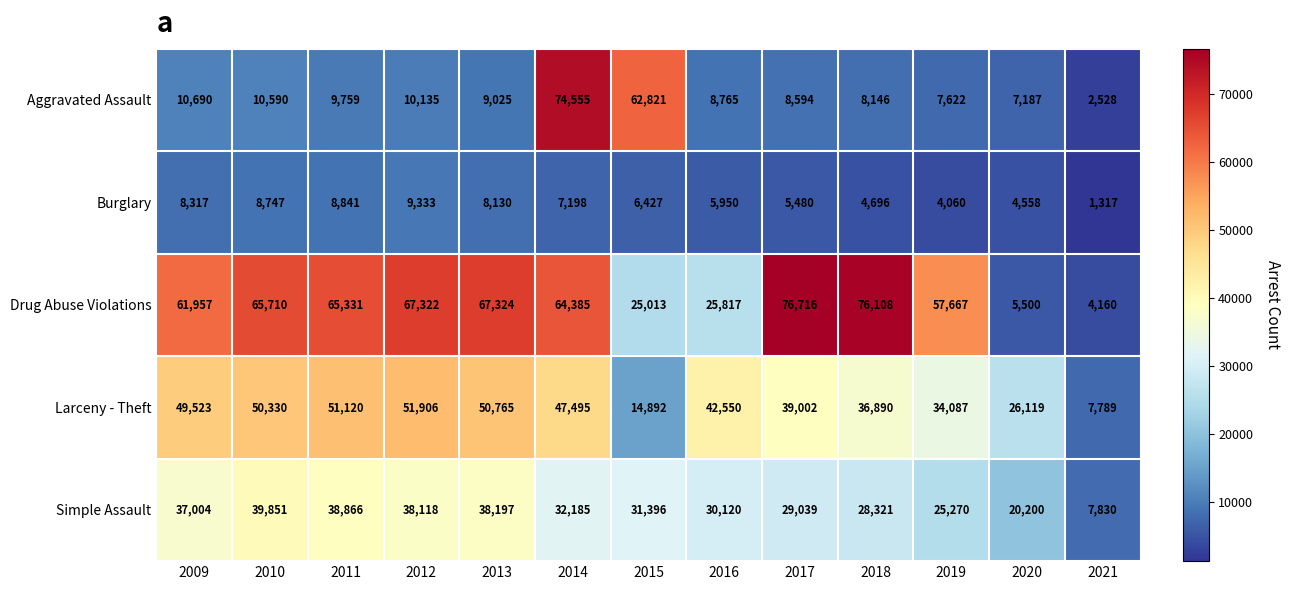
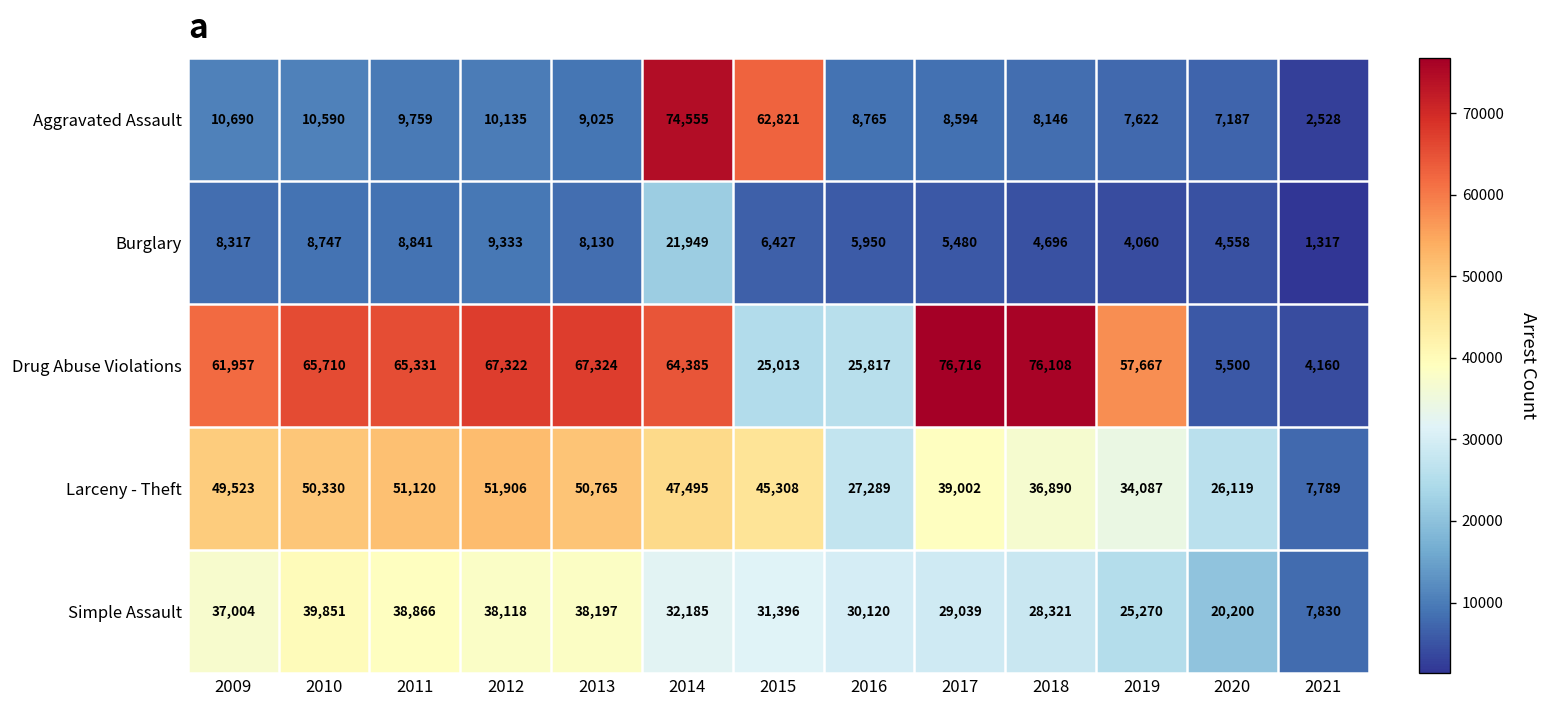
Burglary, 2014: 7,198 -> 21,949
Larceny - Theft, 2015: 14,892 -> 45,308
Larceny - Theft, 2016: 42,550 -> 27,289
